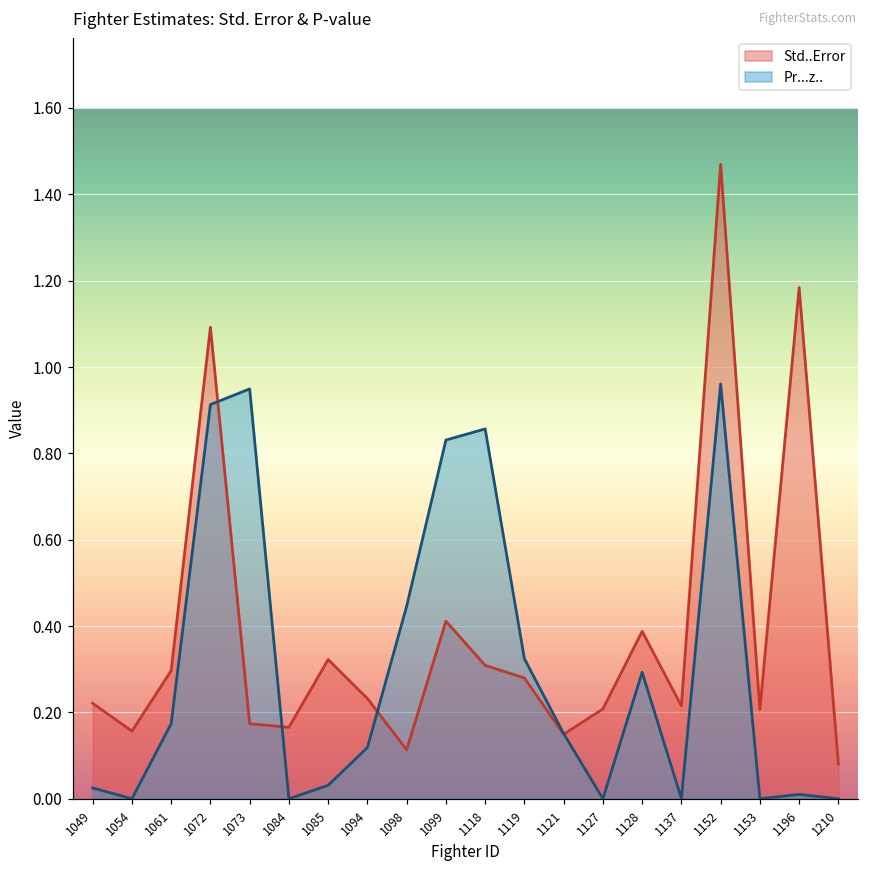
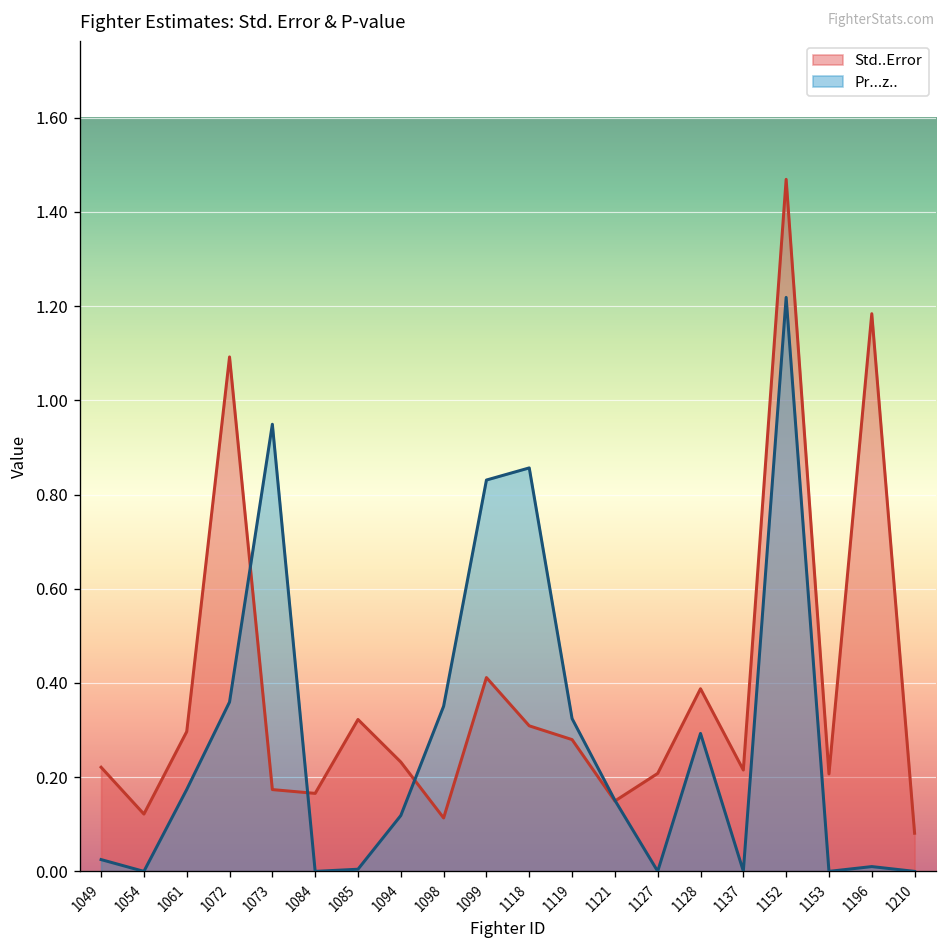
Std..Error, 1054: 0.16 -> 0.12
Pr...z.., 1072: 0.91 -> 0.36
Pr...z.., 1085: 0.03 -> 0.00
Pr...z.., 1098: 0.45 -> 0.35
Pr...z.., 1152: 0.96 -> 1.22
